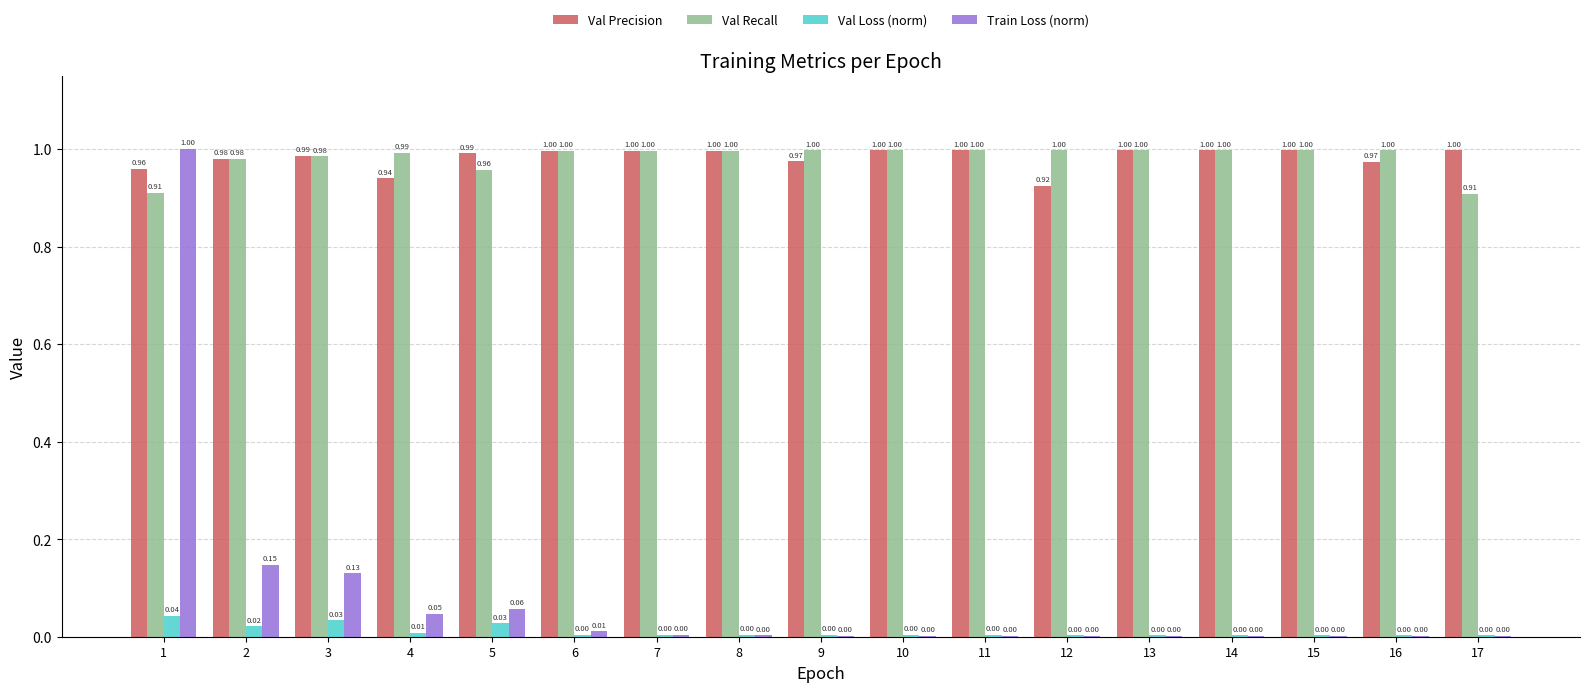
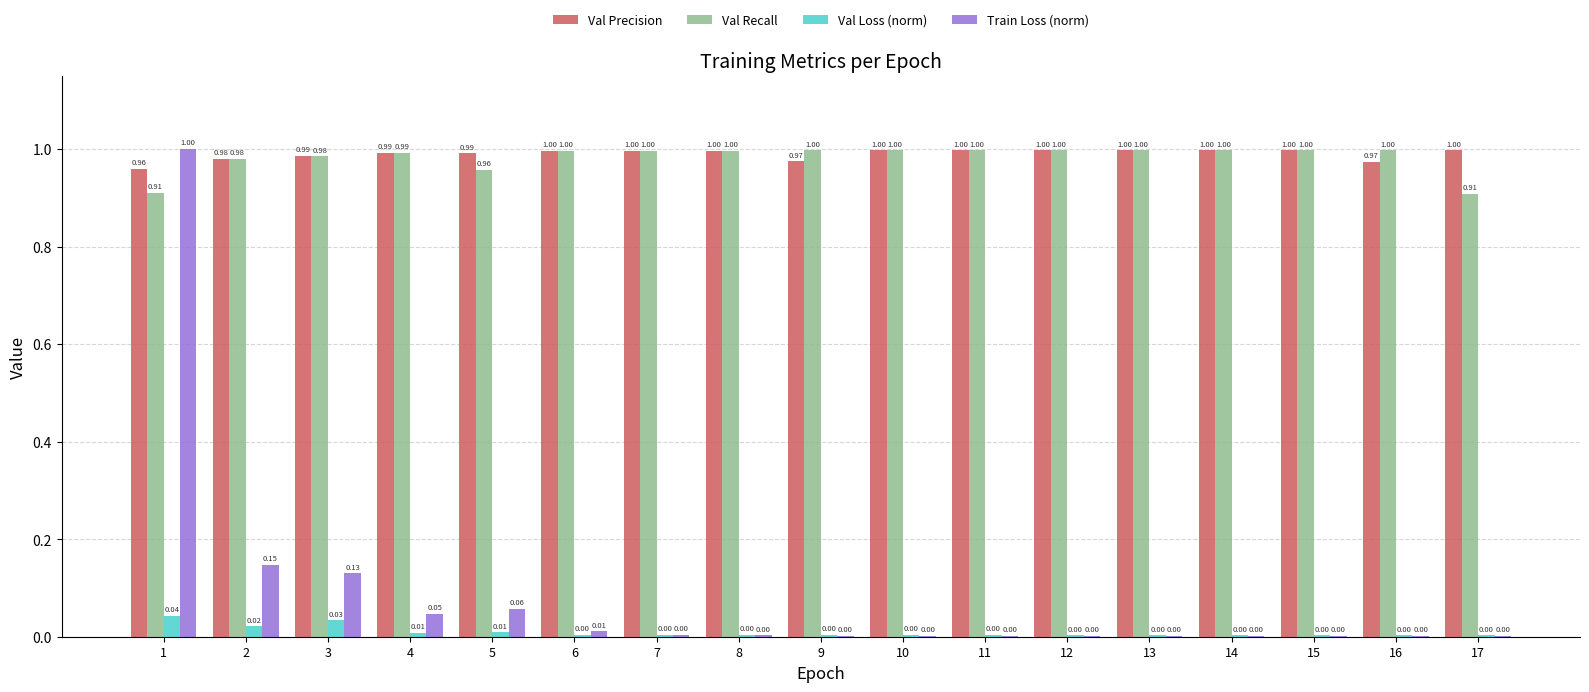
Val Precision, 4: 0.94 -> 0.99
Val Loss (norm), 5: 0.03 -> 0.01
Val Precision, 12: 0.92 -> 1.00
